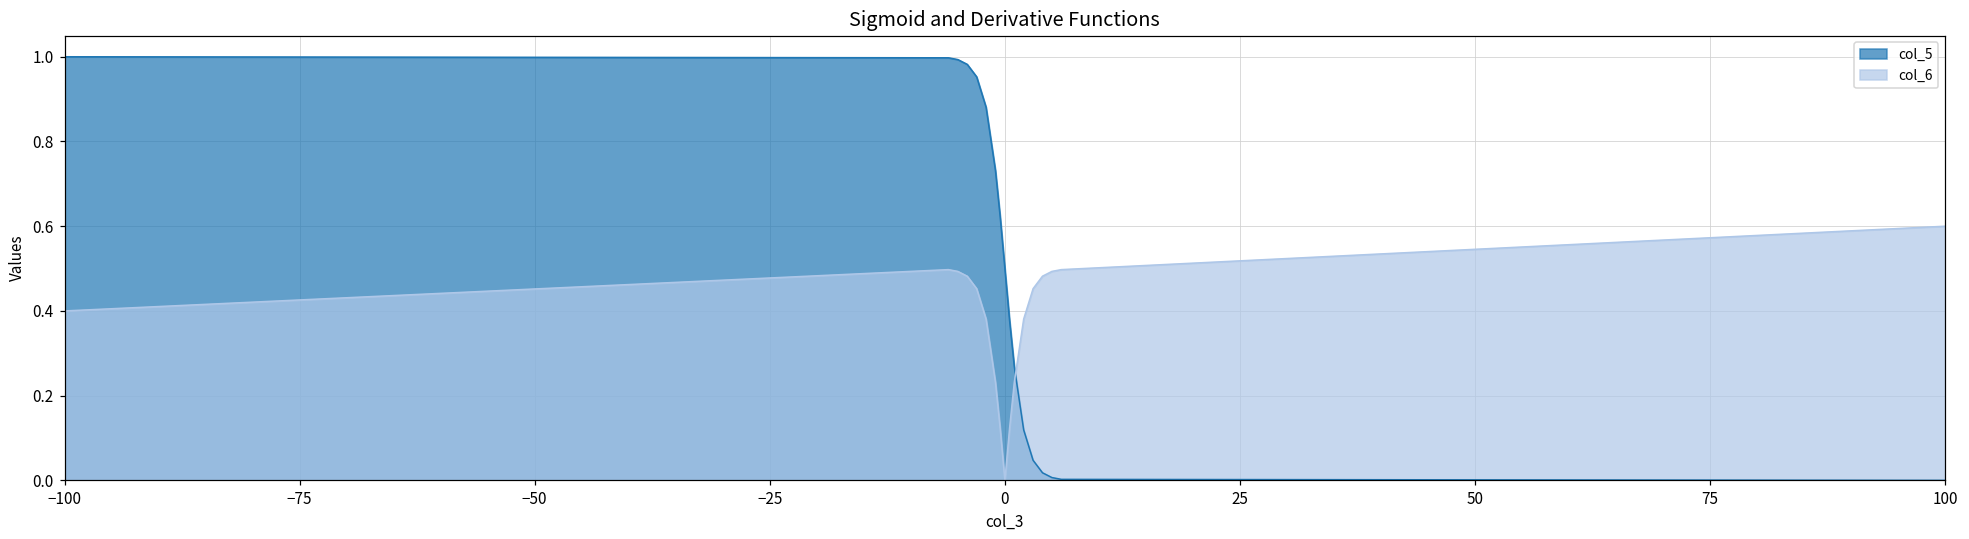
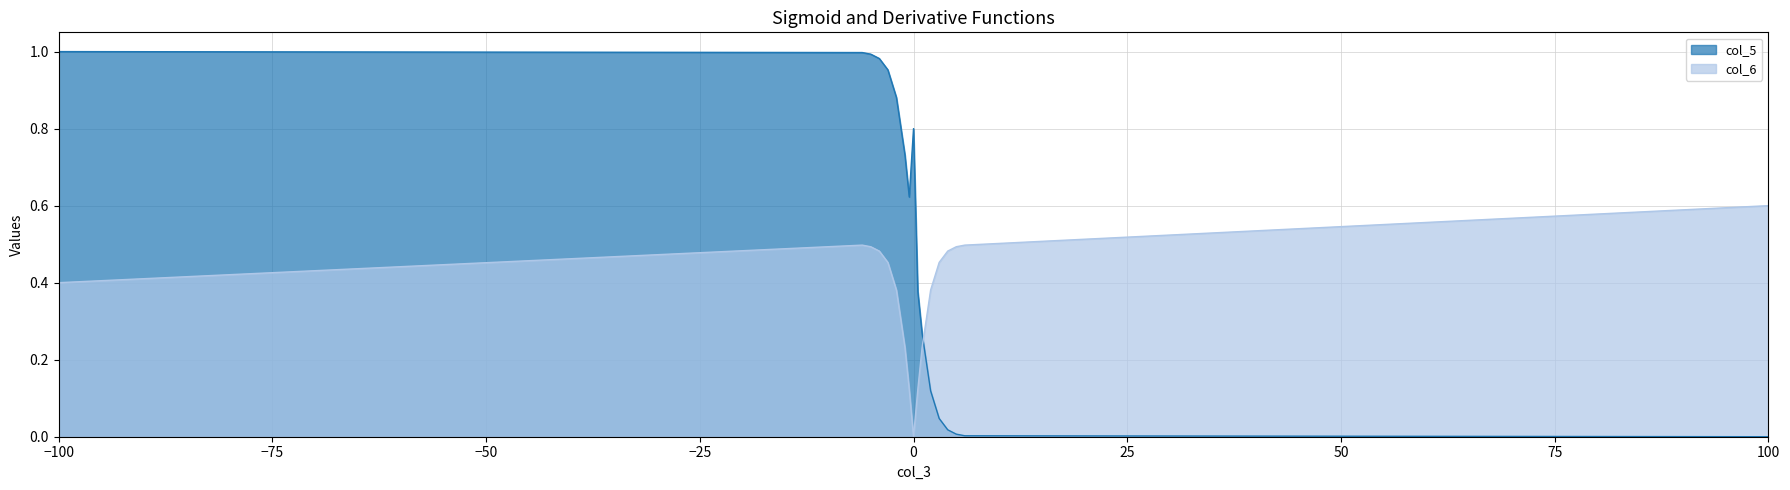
col_5, 0: 0.5 -> 0.8
